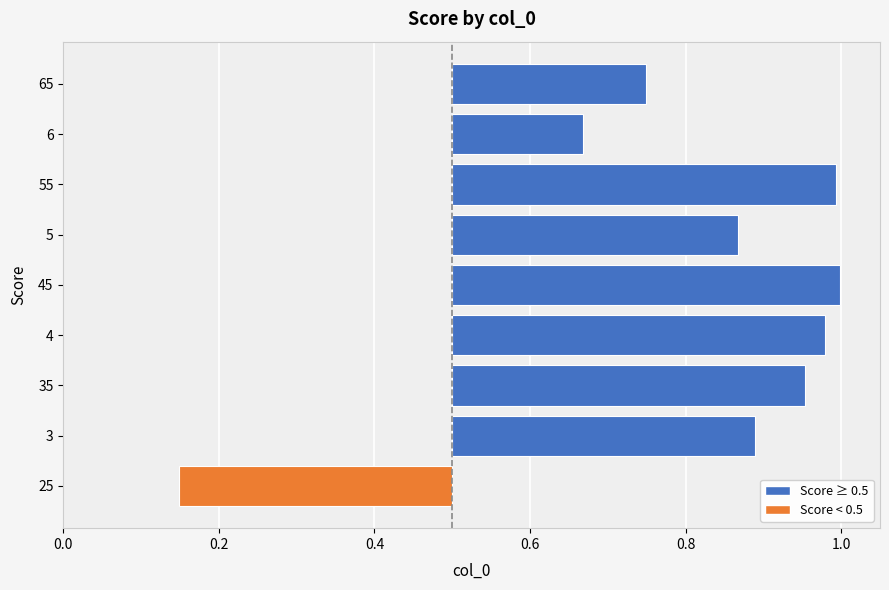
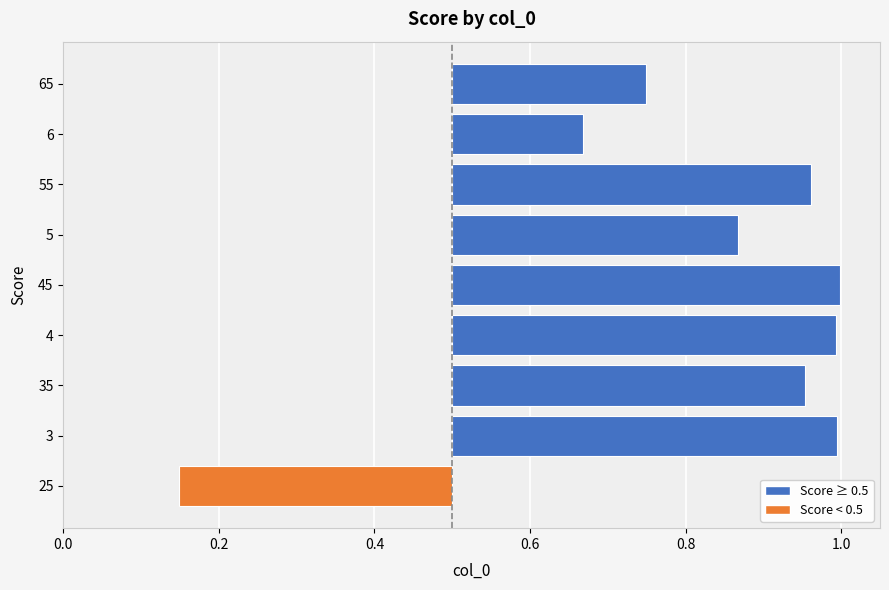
55: 0.99 -> 0.96
4: 0.98 -> 0.99
3: 0.89 -> 0.99
